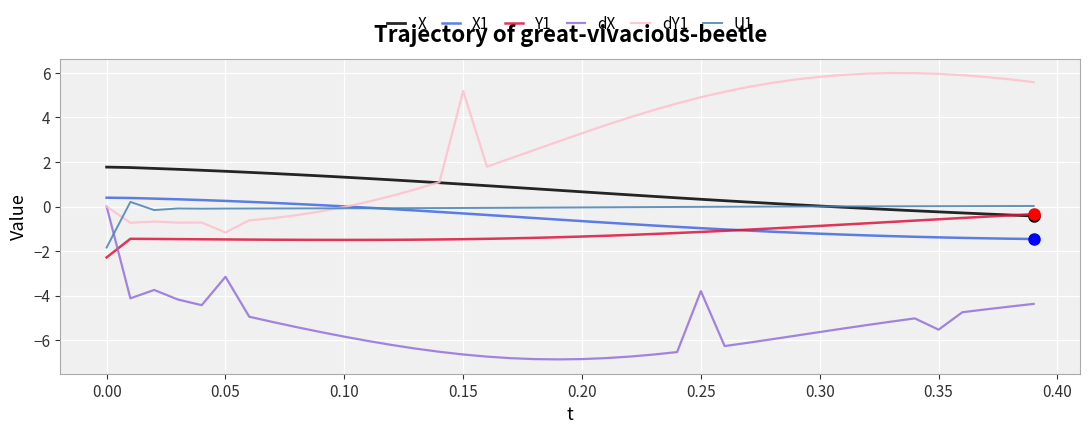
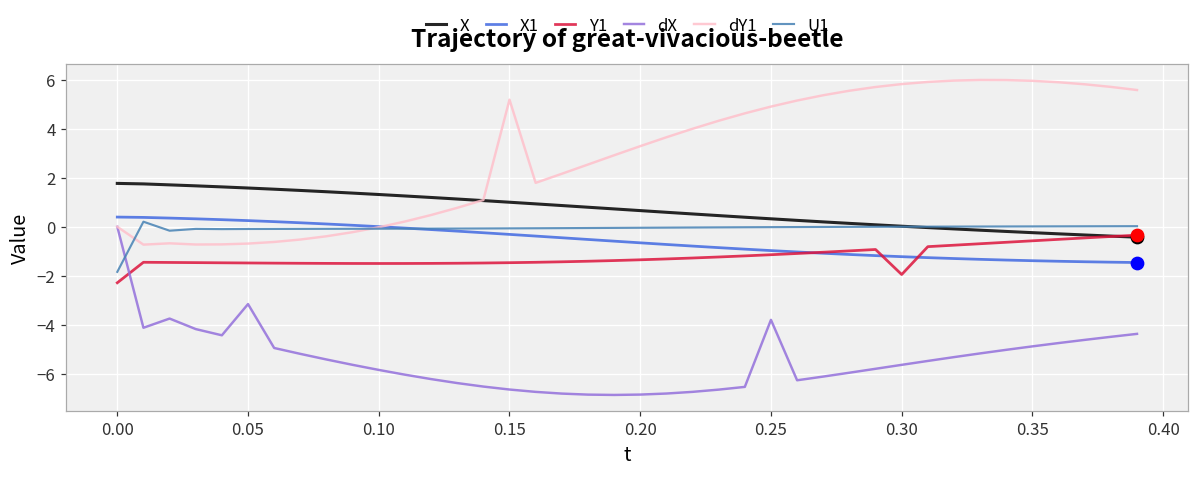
dY1, 0.05: -1.2 -> -0.7
Y1, 0.30: -0.9 -> -2.0
dX, 0.35: -5.5 -> -4.9
